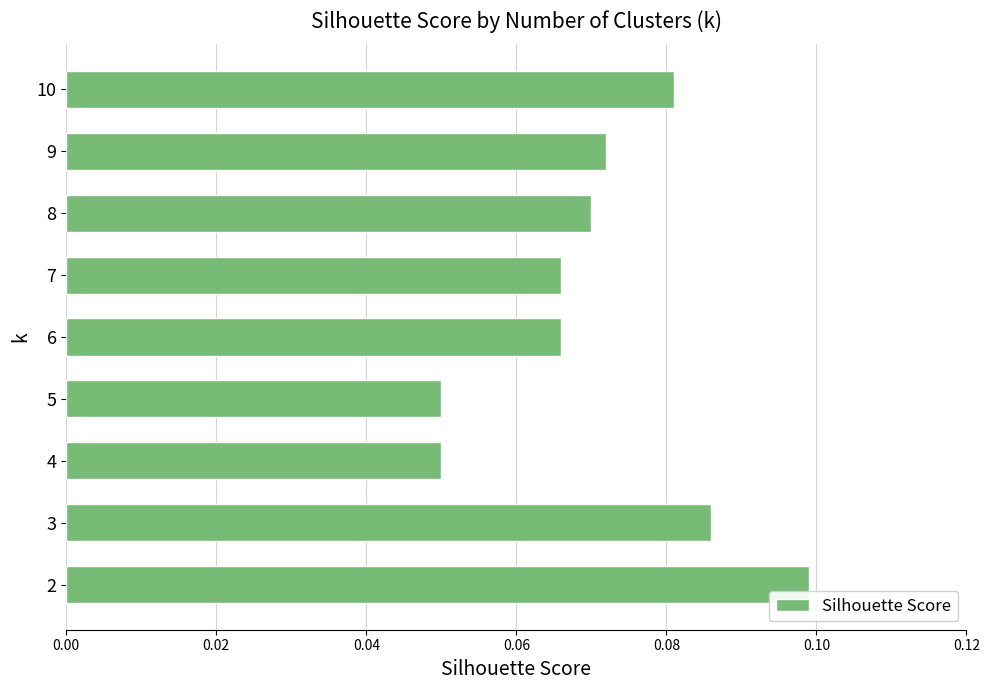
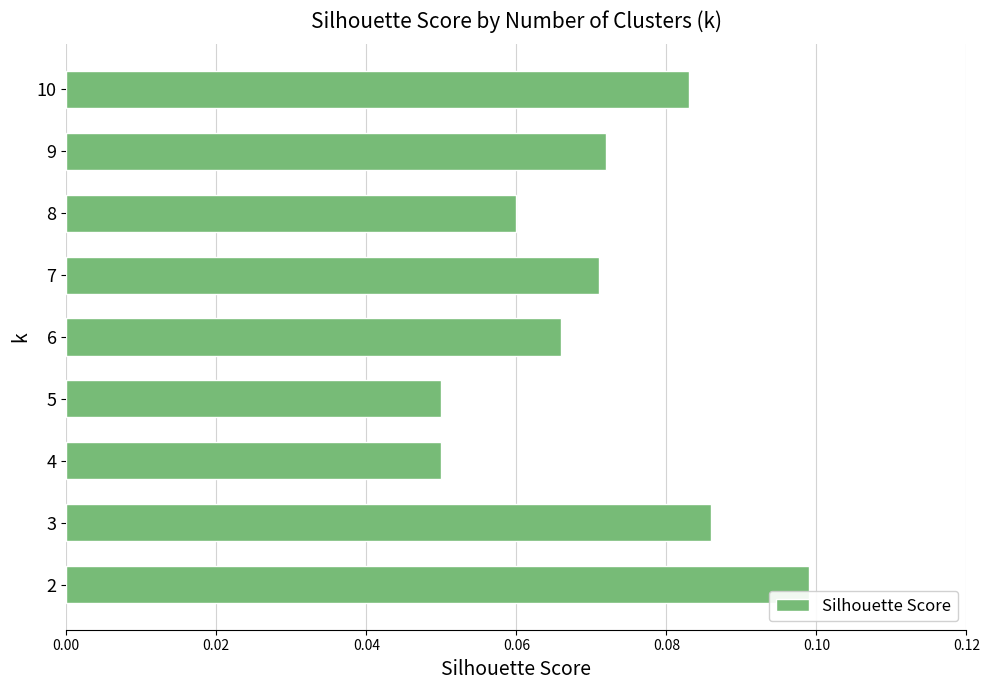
10: 0.081 -> 0.083
8: 0.07 -> 0.06
7: 0.066 -> 0.071
